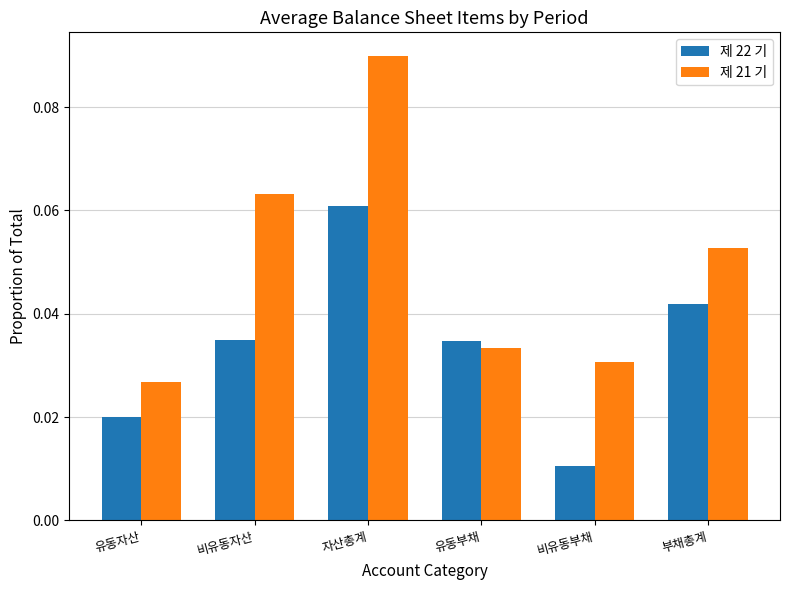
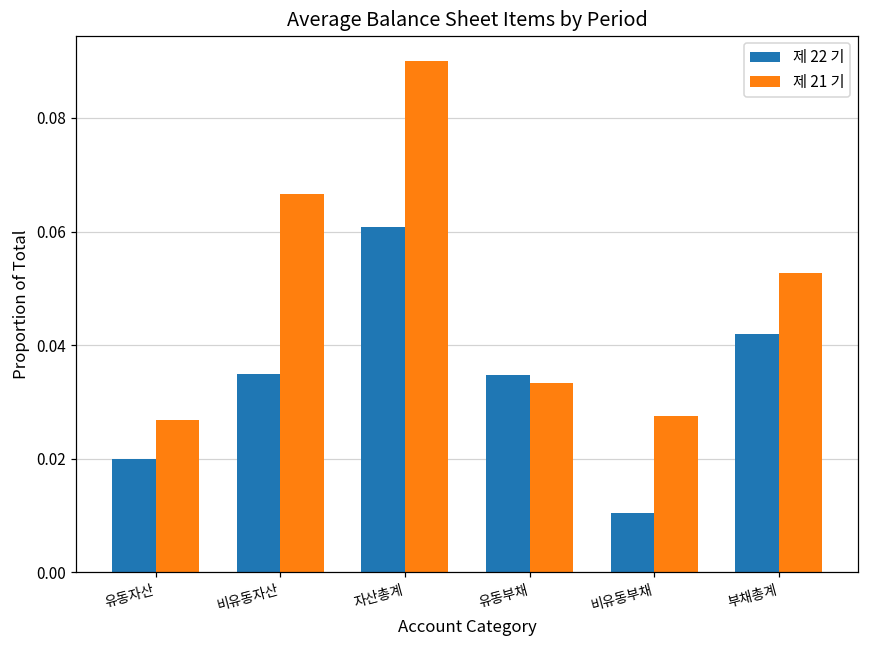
제 21 기, 비유동자산: 0.063 -> 0.067
제 21 기, 비유동부채: 0.031 -> 0.028
